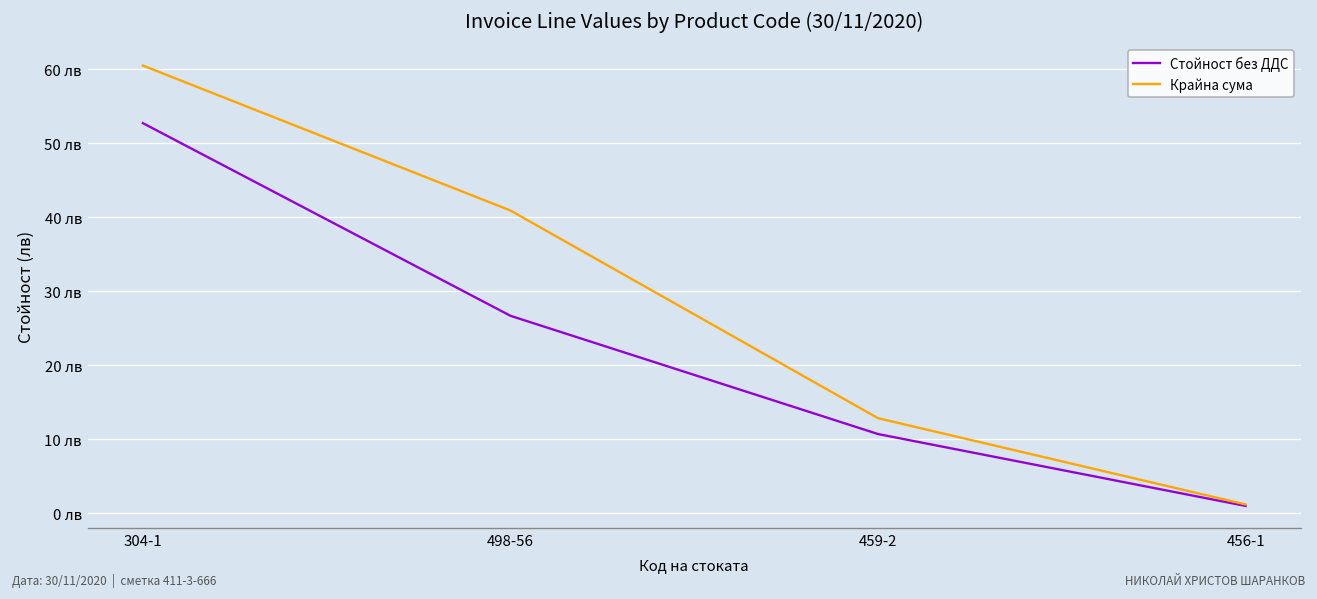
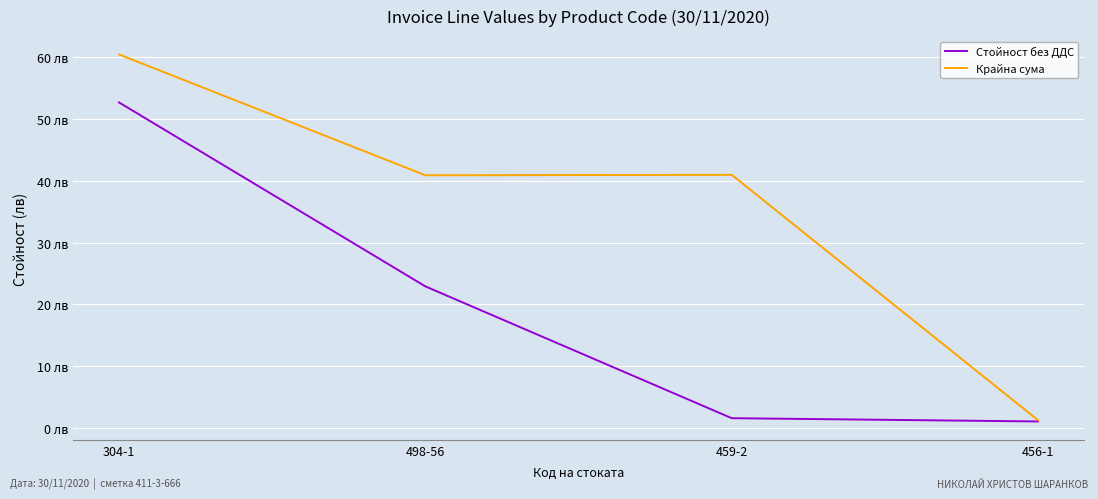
Стойност без ДДС, 498-56: 27 лв -> 23 лв
Стойност без ДДС, 459-2: 11 лв -> 2 лв
Крайна сума, 459-2: 13 лв -> 41 лв
